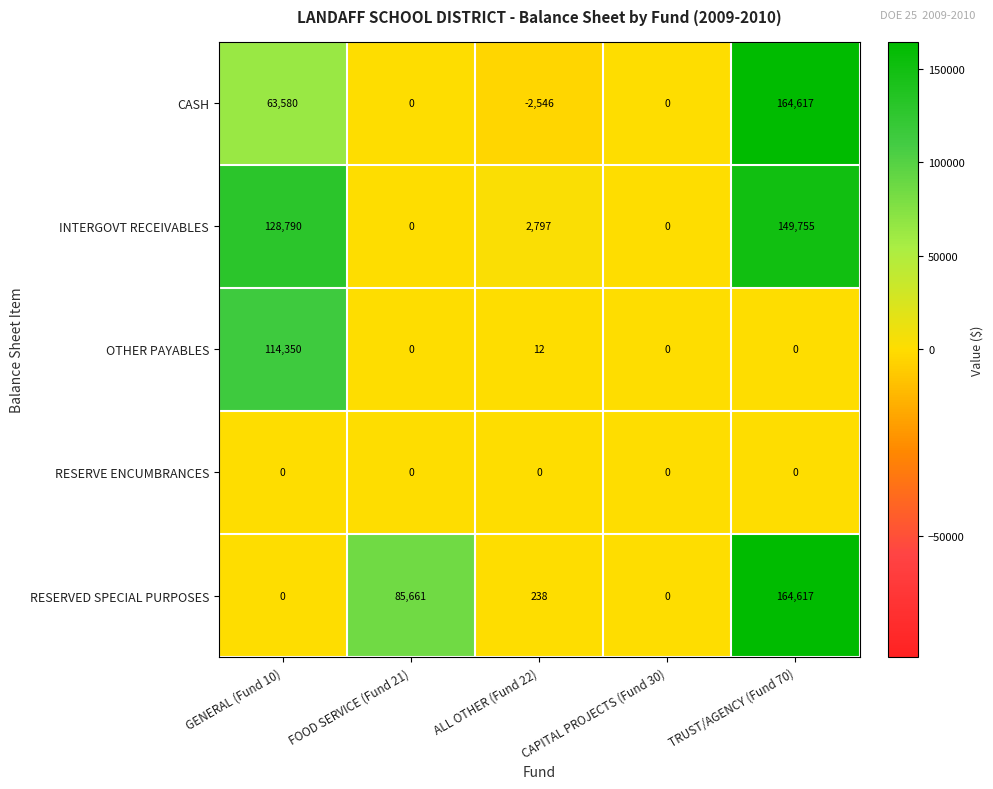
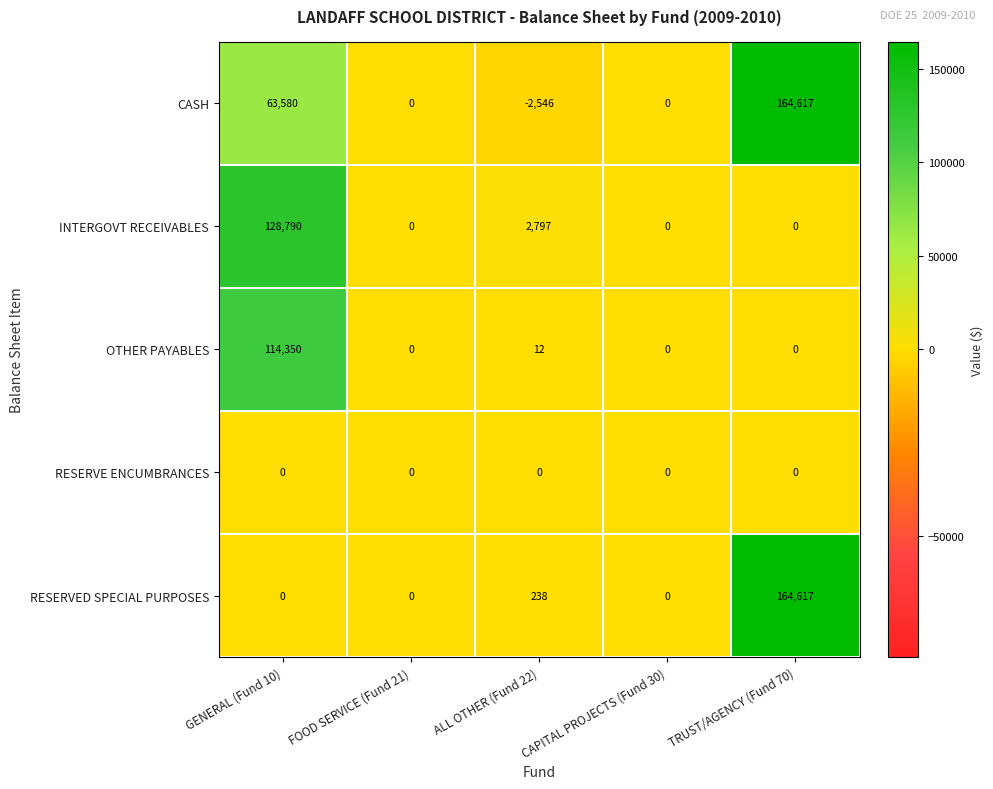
INTERGOVT RECEIVABLES, TRUST/AGENCY (Fund 70): 149,755 -> 0
RESERVED SPECIAL PURPOSES, FOOD SERVICE (Fund 21): 85,661 -> 0
